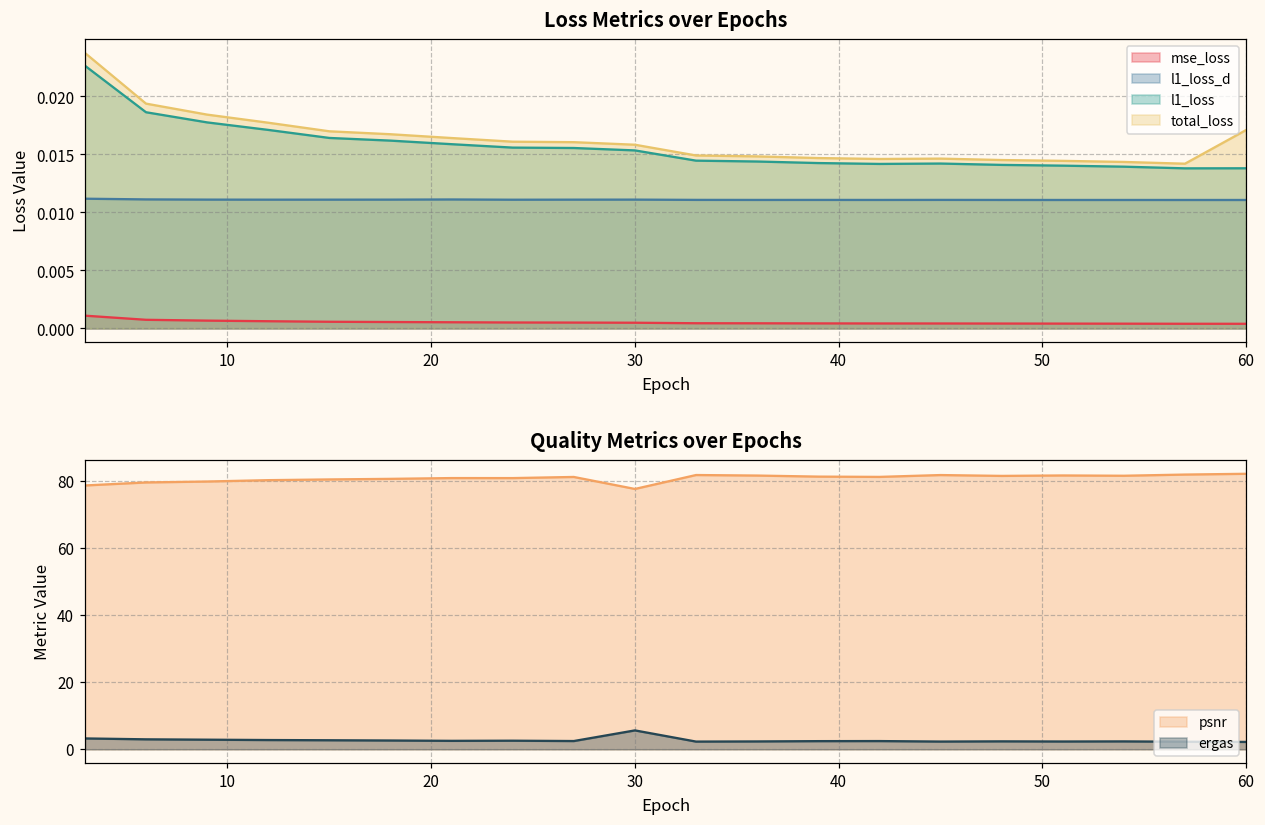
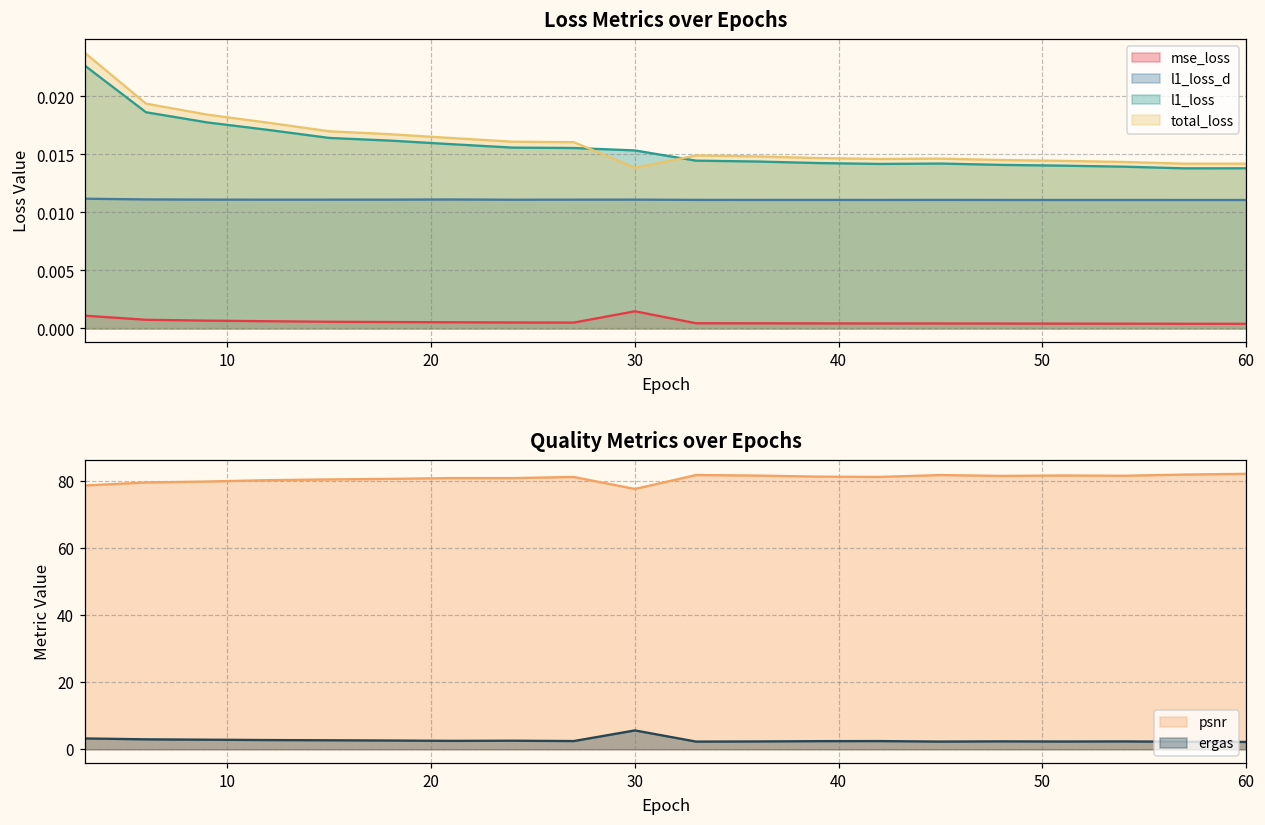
Loss Metrics over Epochs, mse_loss, 30: 0.0005 -> 0.0015
Loss Metrics over Epochs, total_loss, 30: 0.0158 -> 0.0139
Loss Metrics over Epochs, total_loss, 60: 0.0171 -> 0.0142
